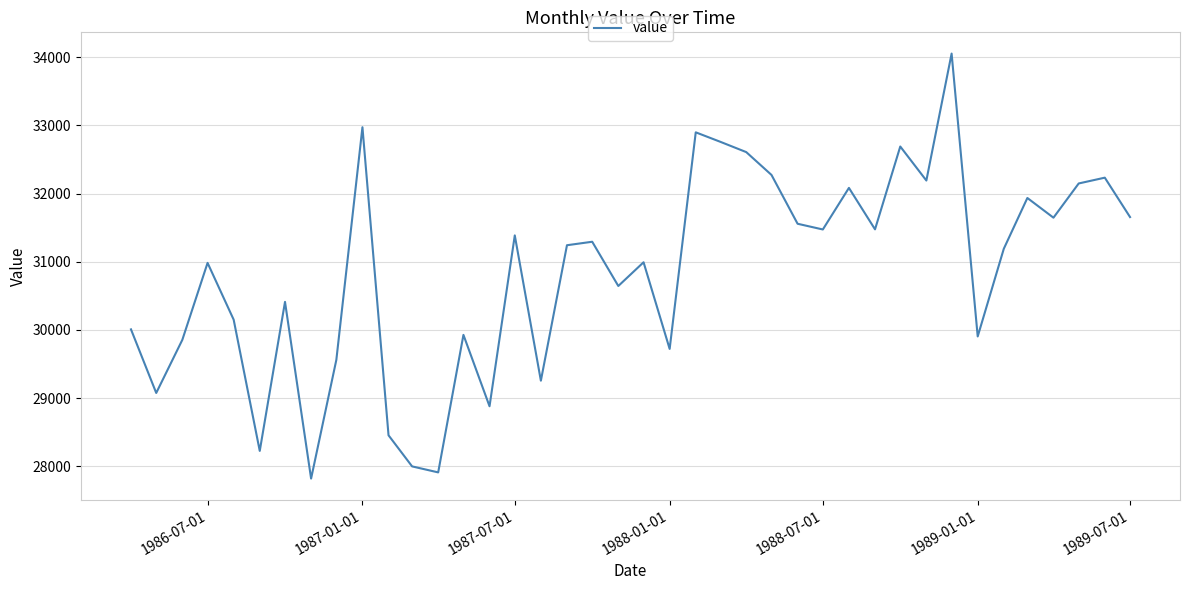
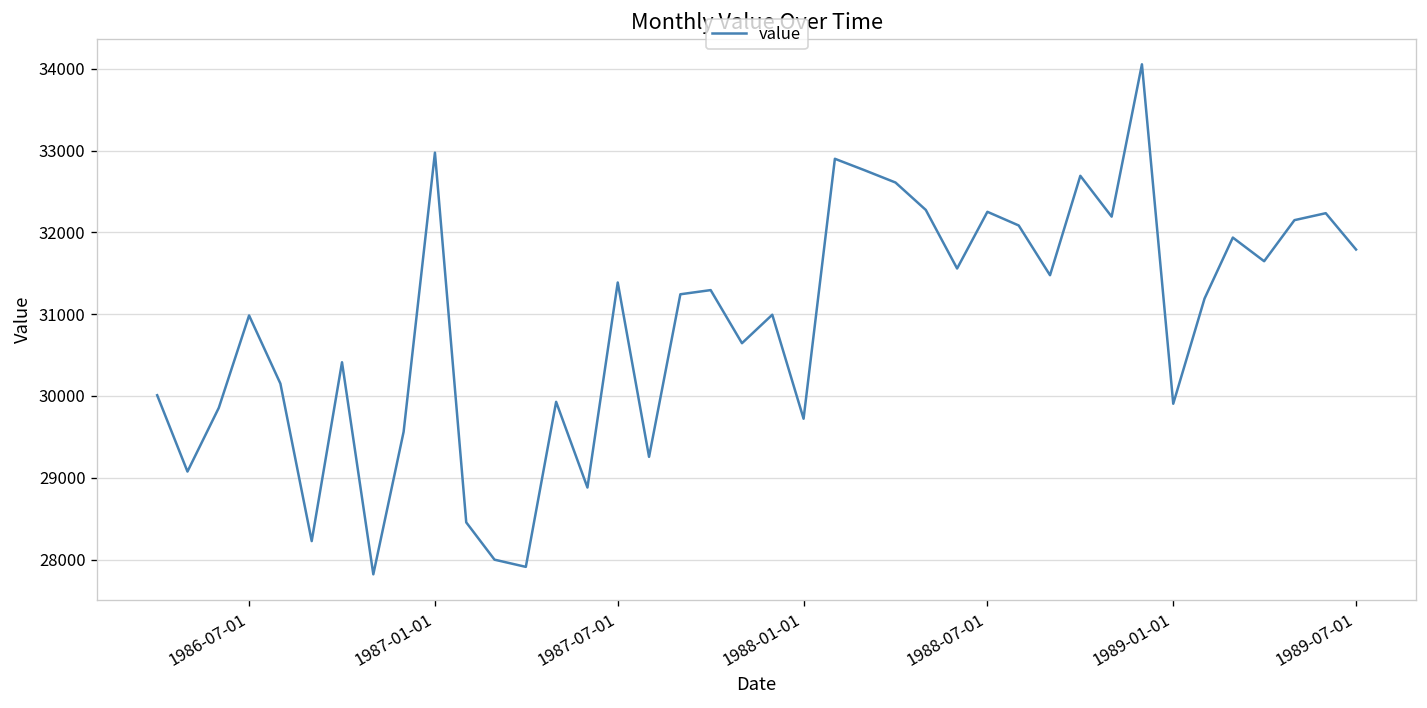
1988-07-01: 31500 -> 32300
1989-07-01: 31700 -> 31800
